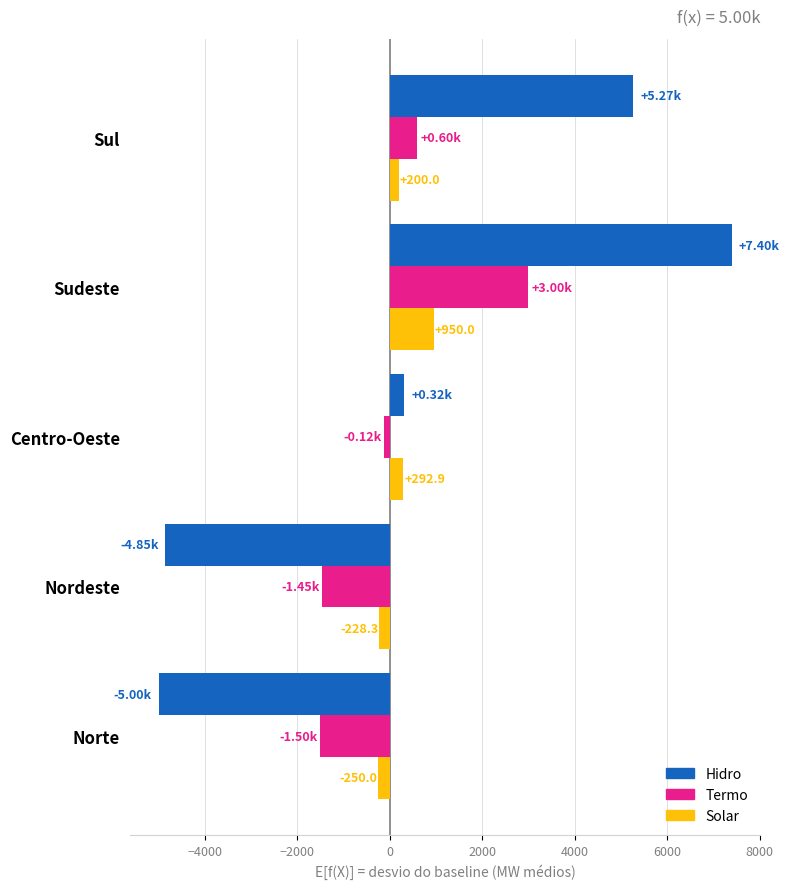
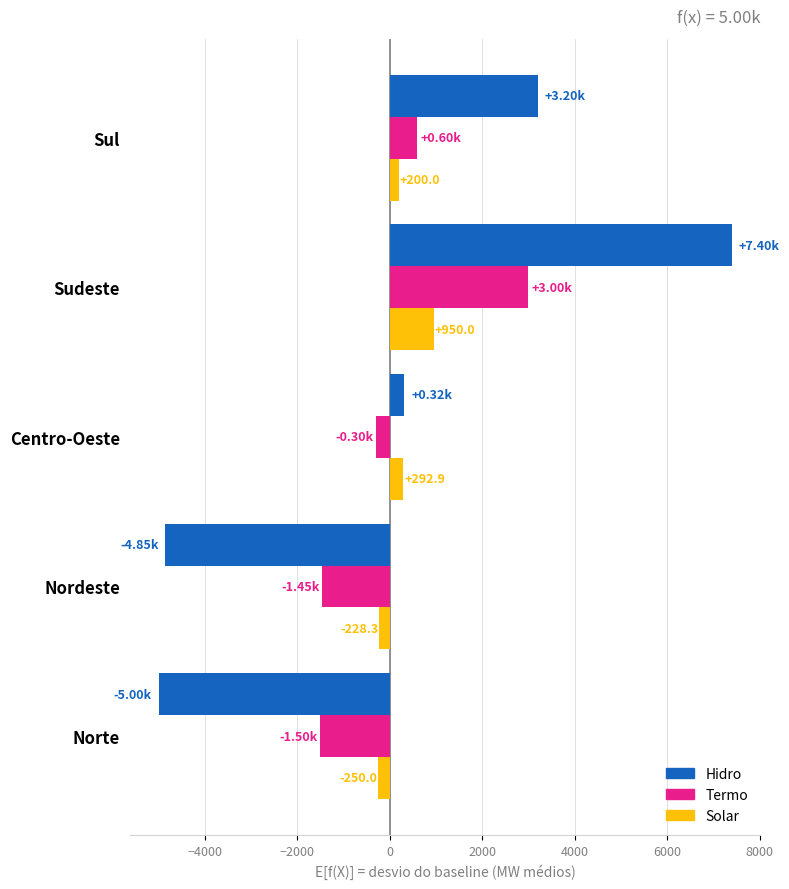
Hidro, Sul: +5.27k -> +3.20k
Termo, Centro-Oeste: -0.12k -> -0.30k
